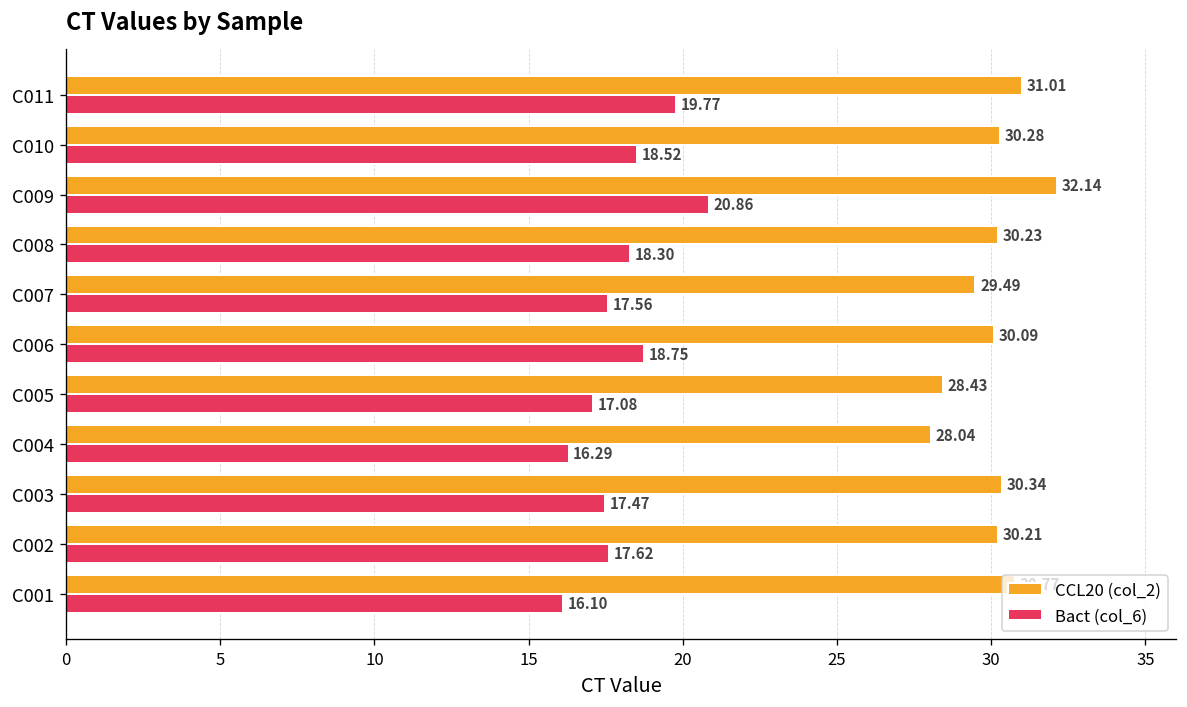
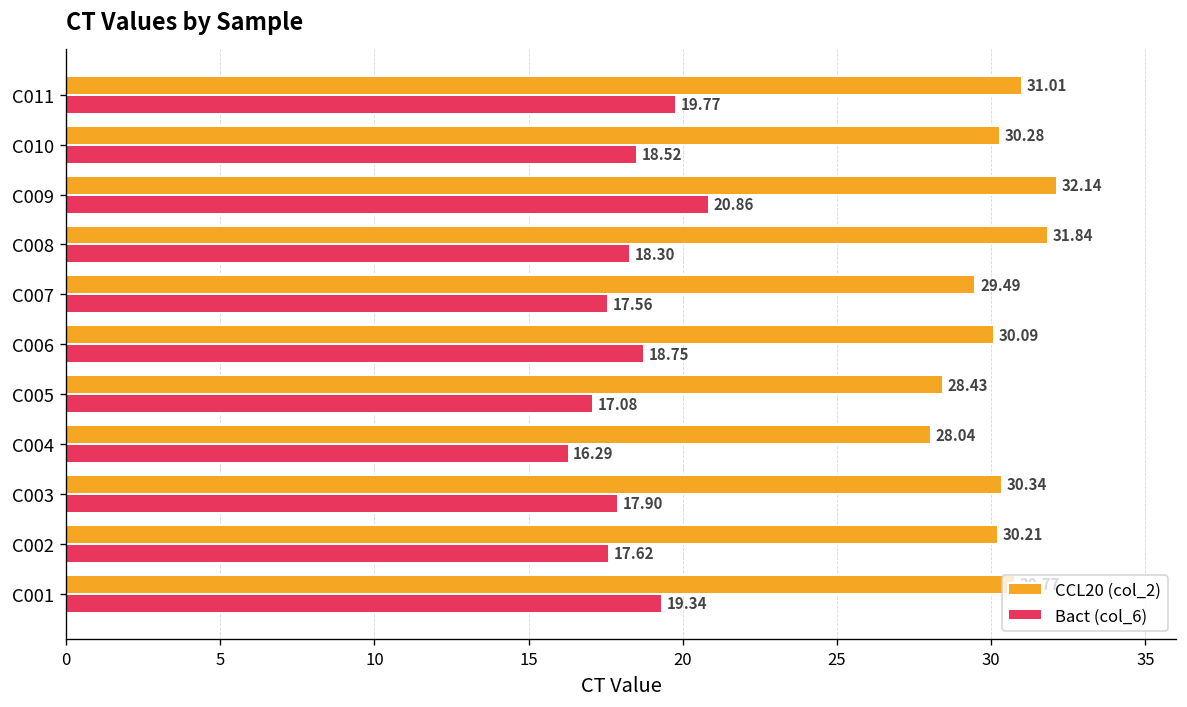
CCL20 (col_2), C008: 30.23 -> 31.84
Bact (col_6), C003: 17.47 -> 17.90
Bact (col_6), C001: 16.10 -> 19.34
